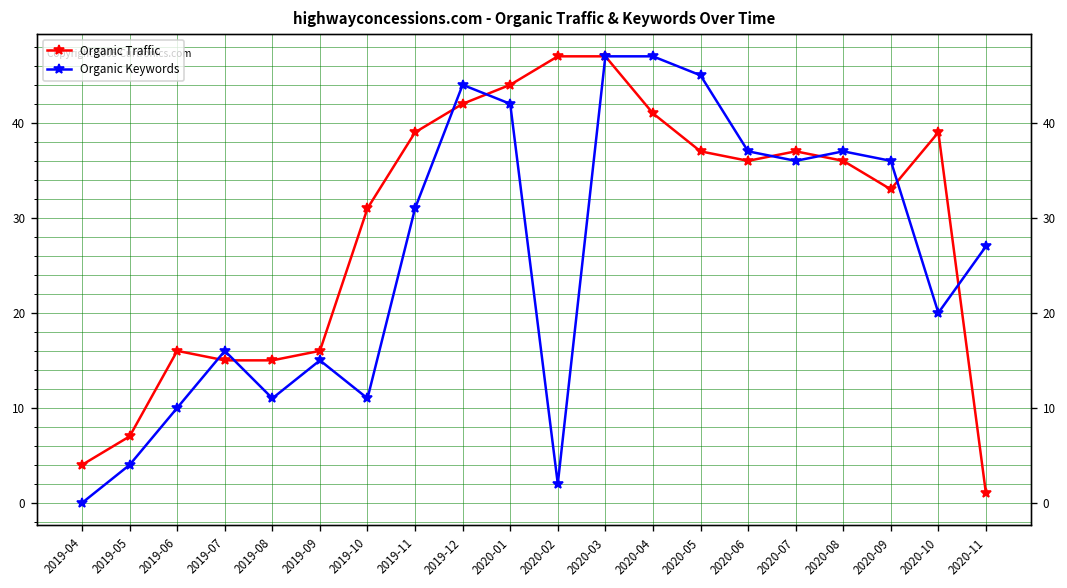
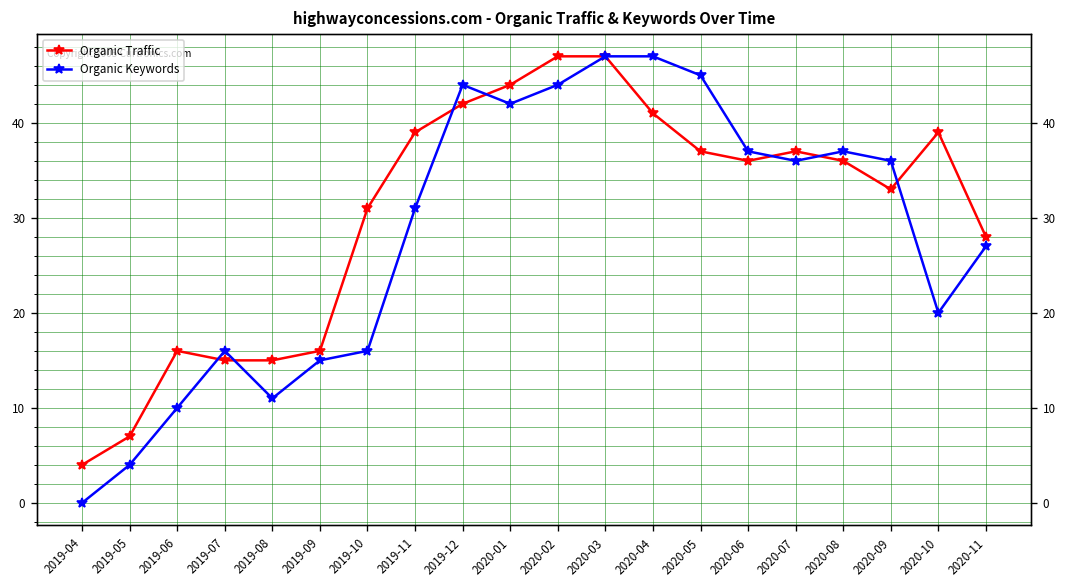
Organic Keywords, 2019-10: 11 -> 16
Organic Keywords, 2020-02: 2 -> 44
Organic Traffic, 2020-11: 1 -> 28
